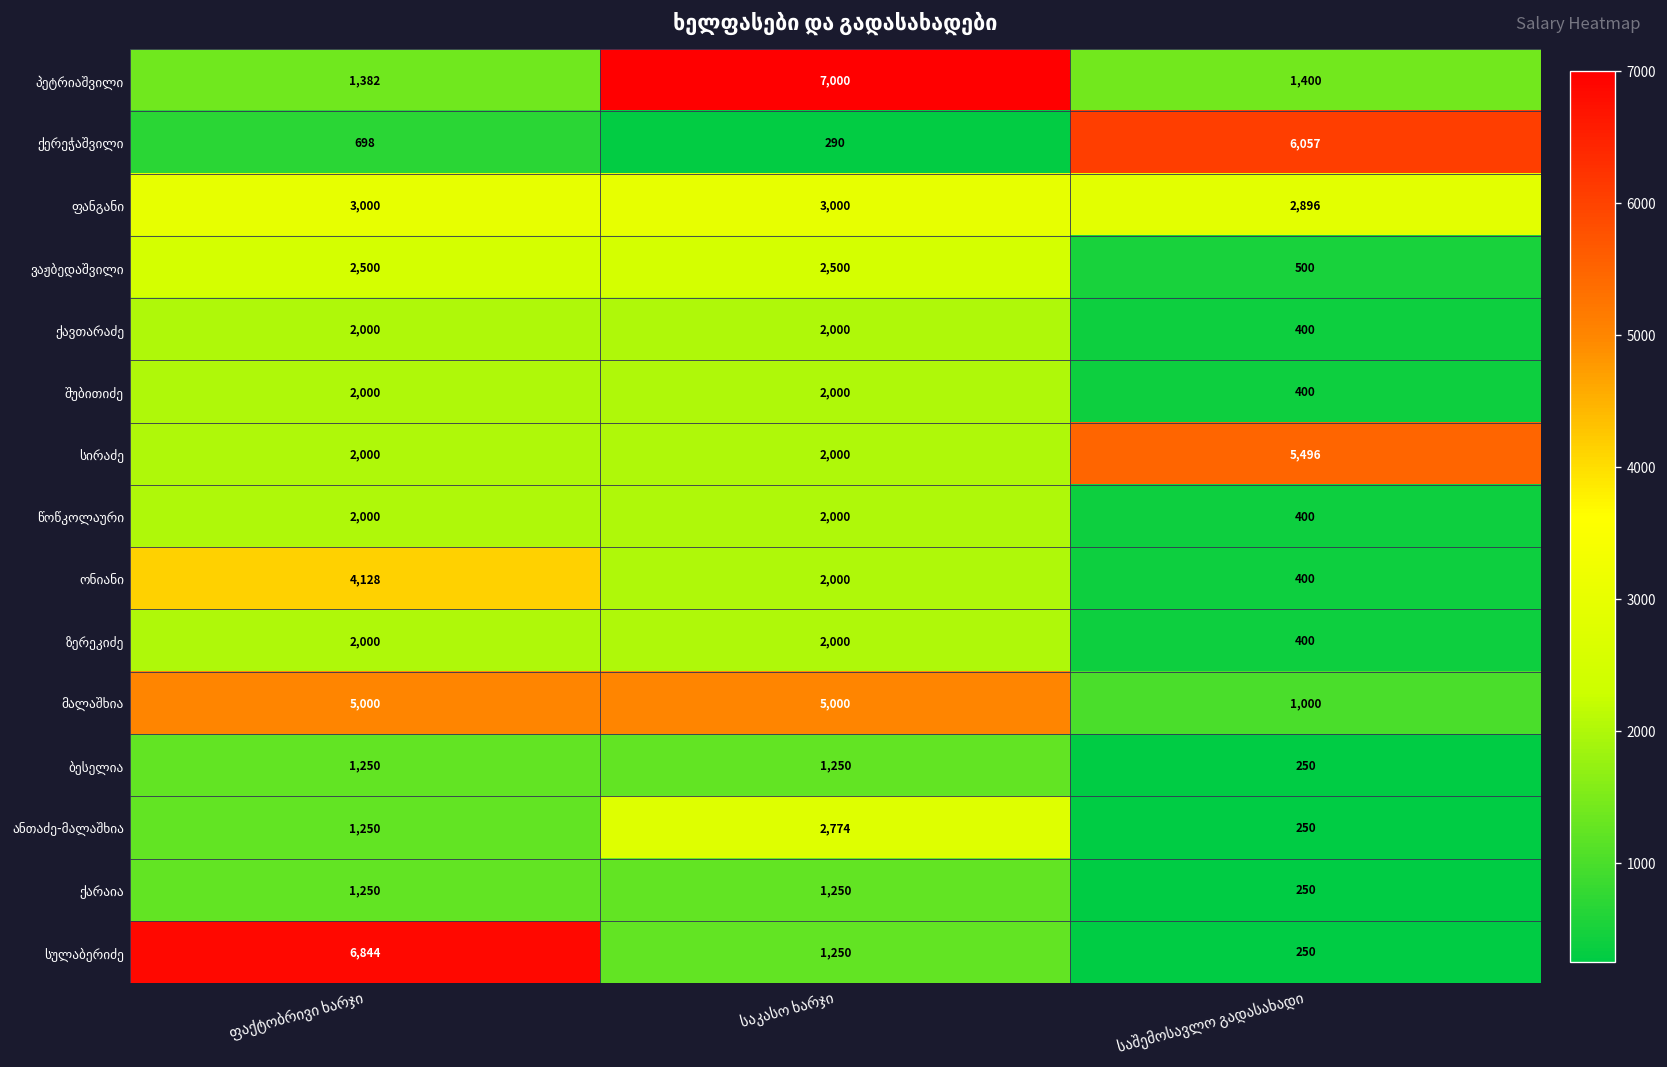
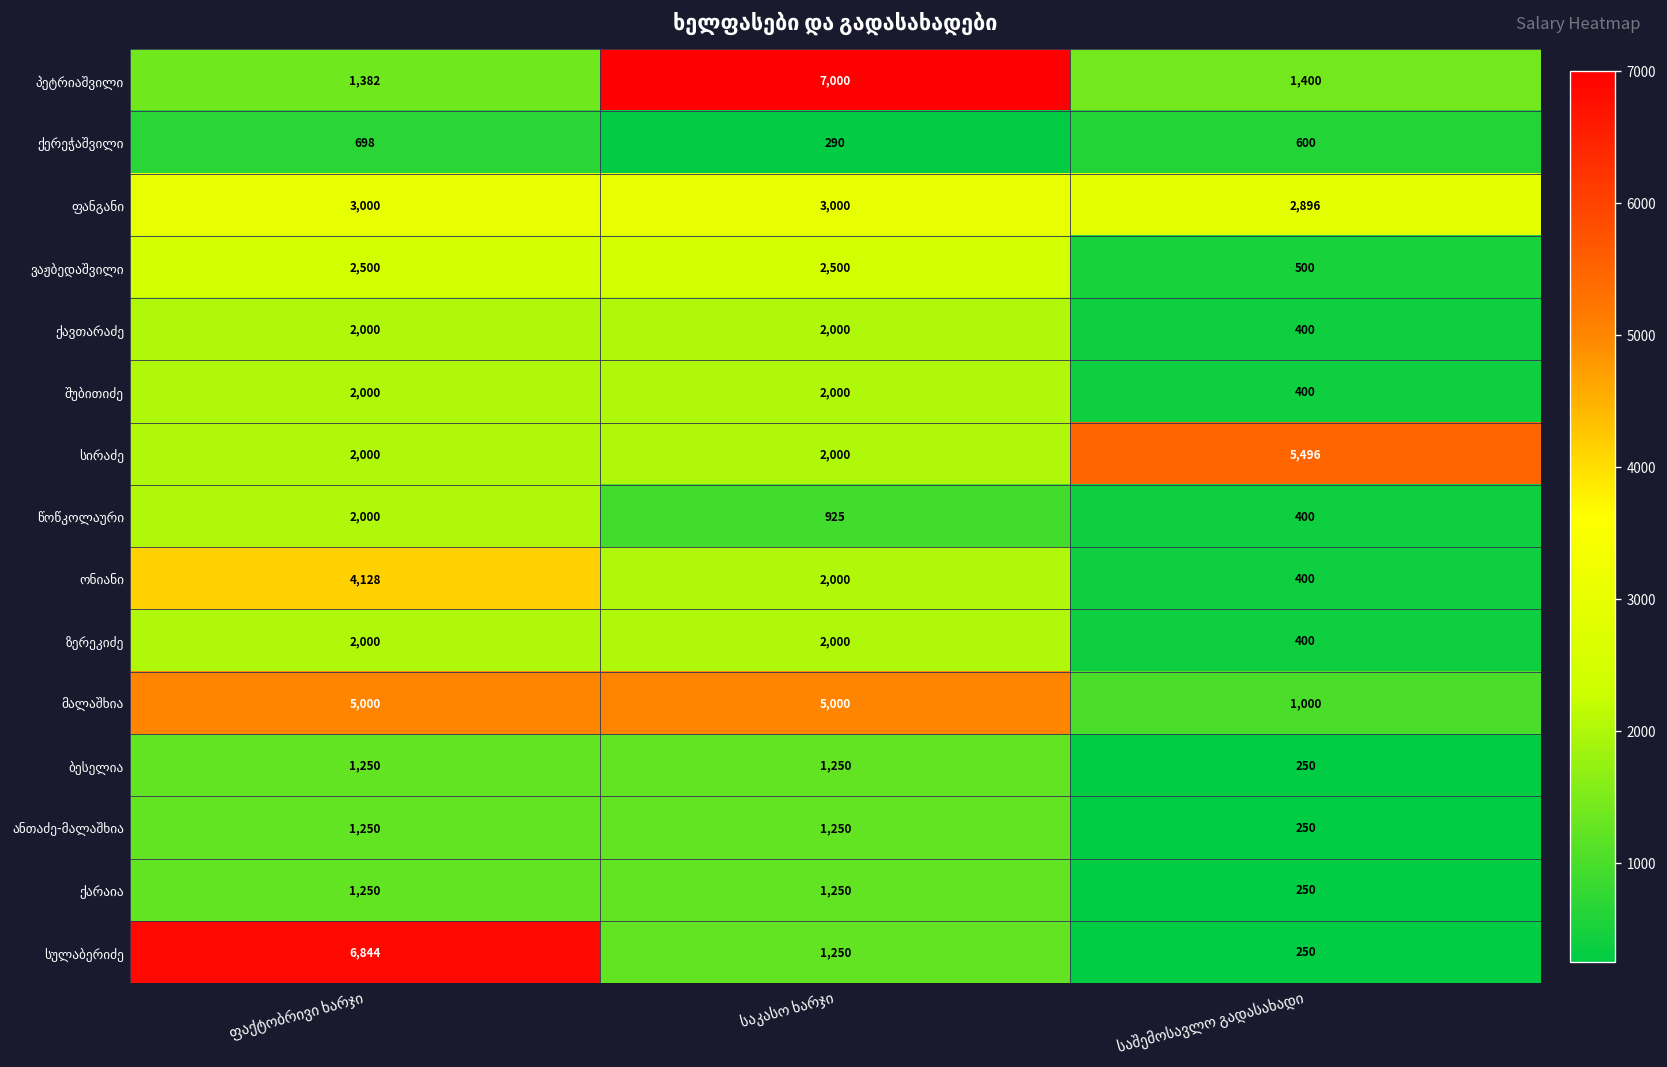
ქერეჭაშვილი, საშემოსავლო გადასახადი: 6,057 -> 600
წოწკოლაური, საკასო ხარჯი: 2,000 -> 925
ანთაძე-მალაშხია, საკასო ხარჯი: 2,774 -> 1,250
